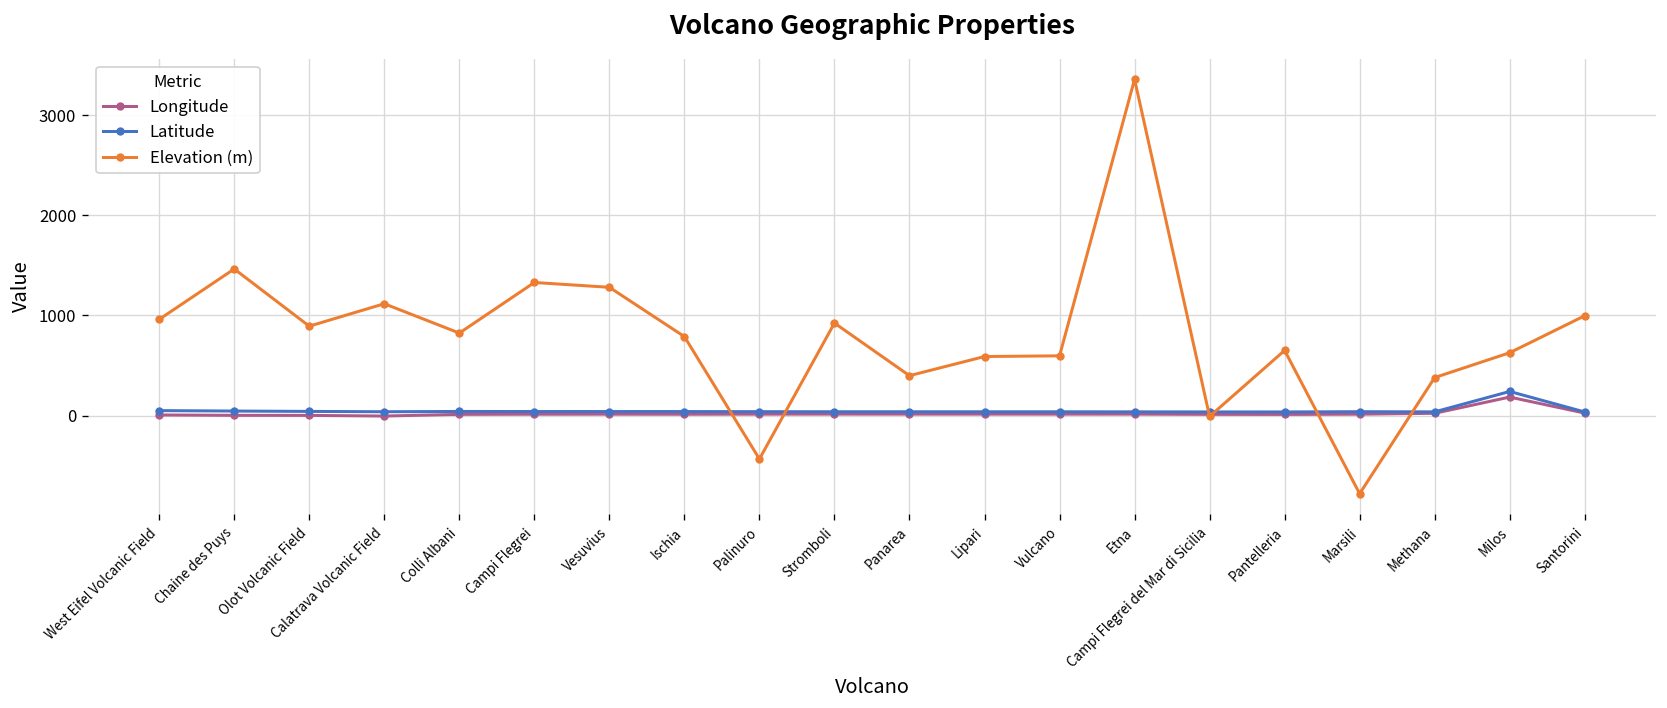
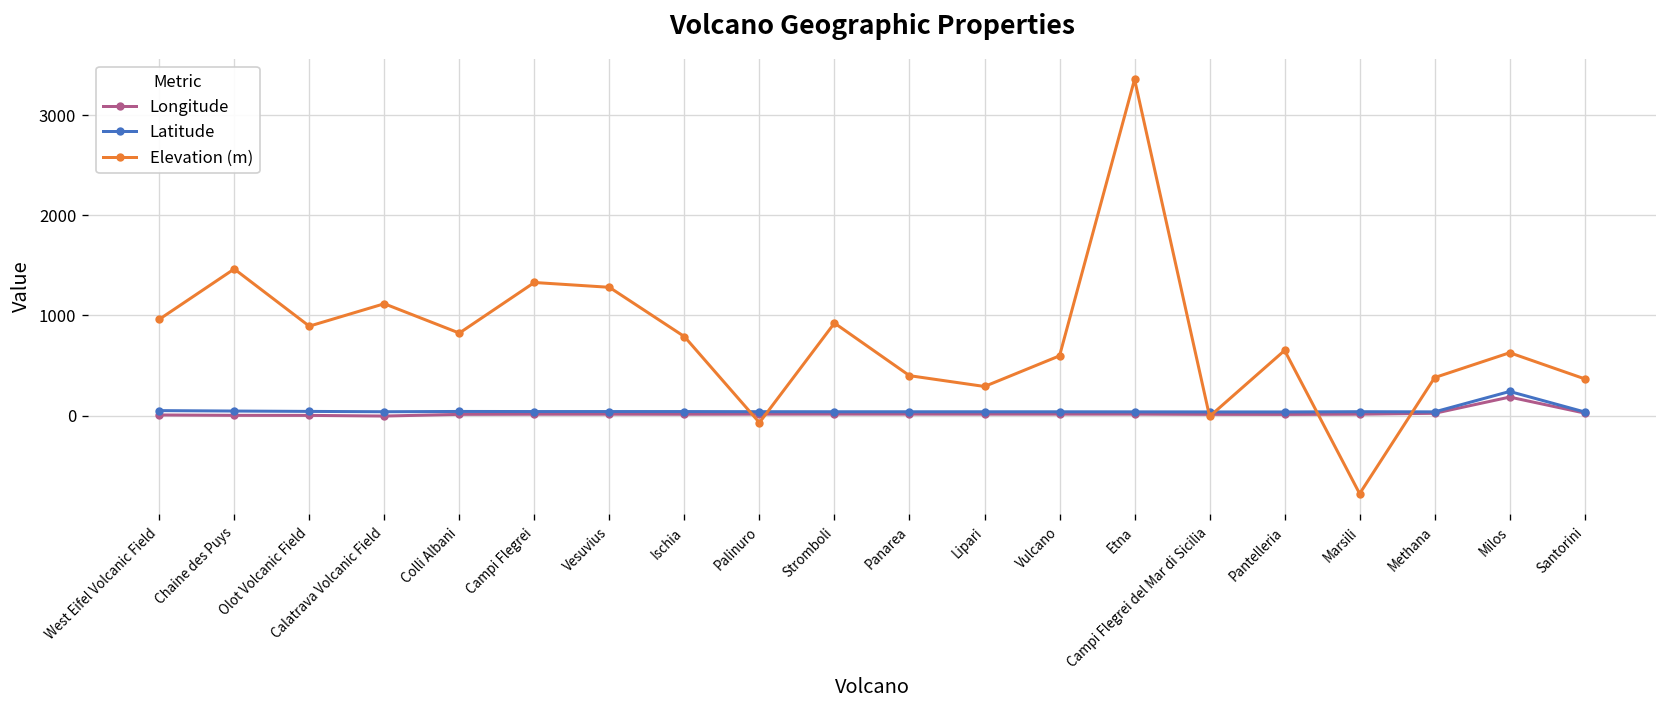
Elevation (m), Palinuro: -400 -> -100
Elevation (m), Lipari: 600 -> 300
Elevation (m), Santorini: 1000 -> 400
